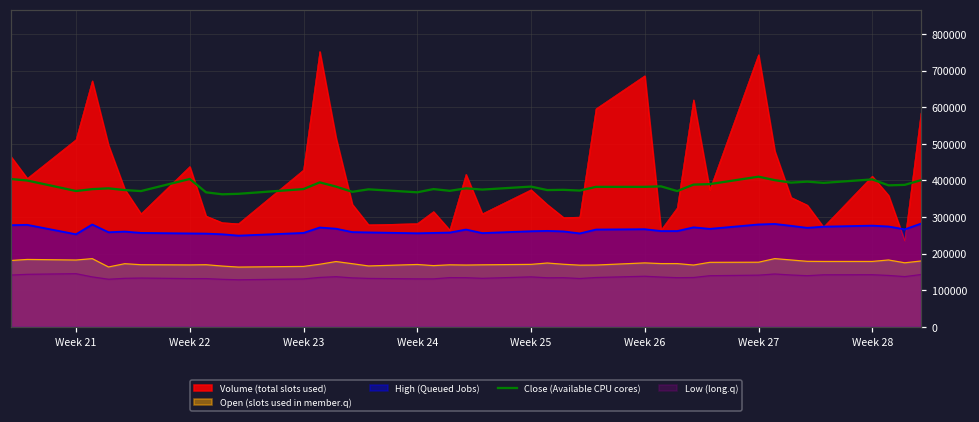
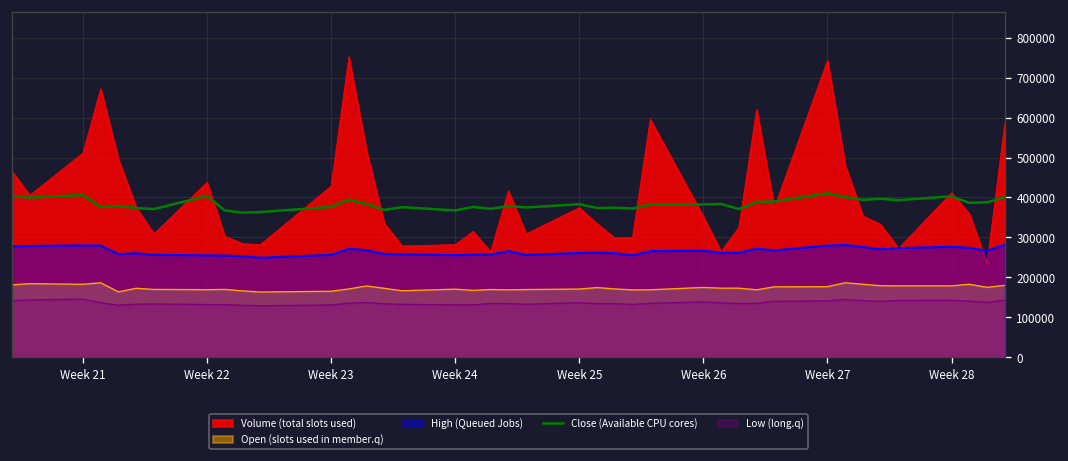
High (Queued Jobs), Week 21: 250000 -> 280000
Close (Available CPU cores), Week 21: 370000 -> 410000
Volume (total slots used), Week 26: 690000 -> 350000
